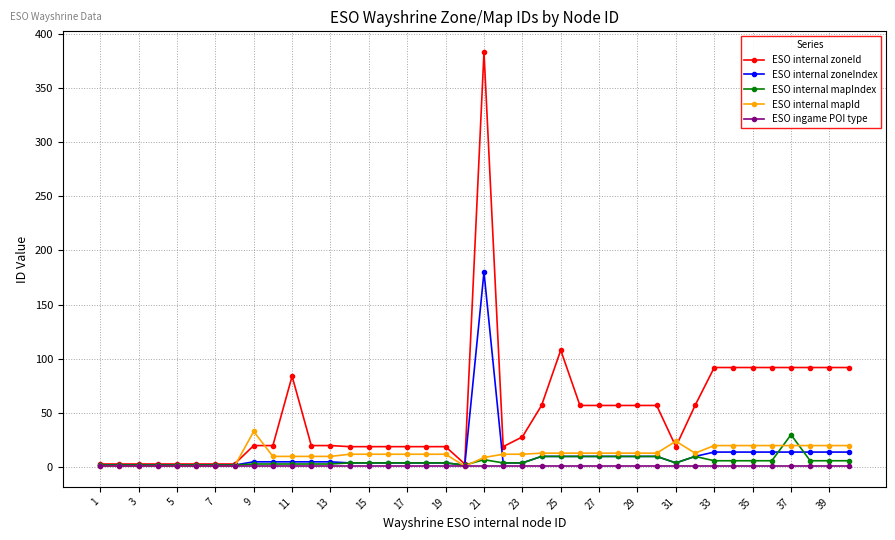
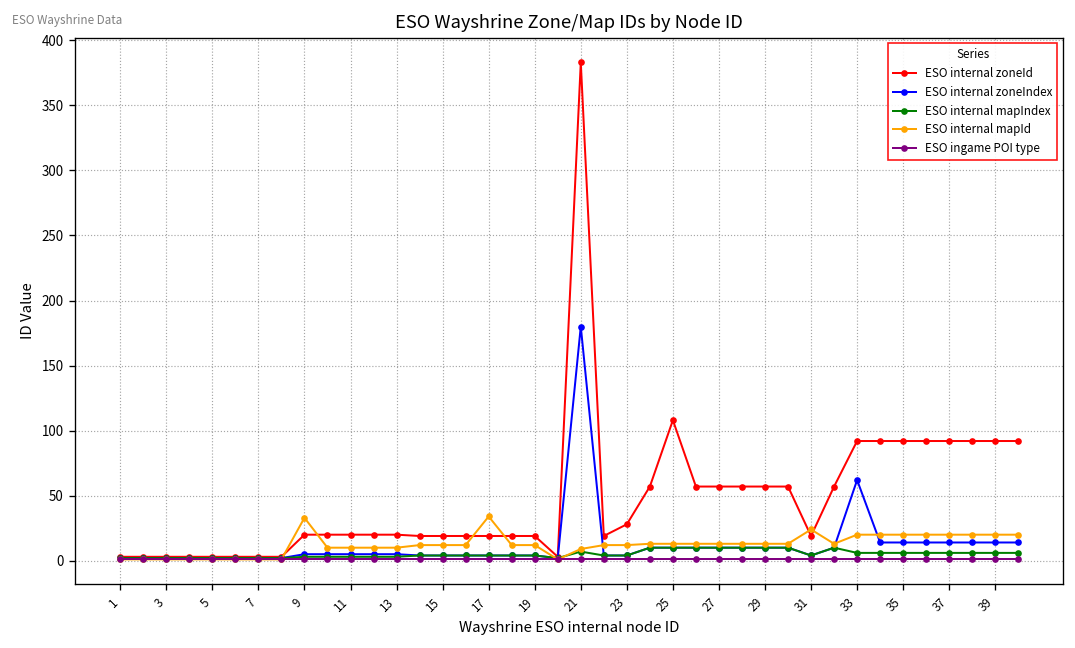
ESO internal zoneId, 11: 84 -> 20
ESO internal mapId, 17: 12 -> 34
ESO internal zoneIndex, 33: 14 -> 62
ESO internal mapIndex, 37: 30 -> 6
